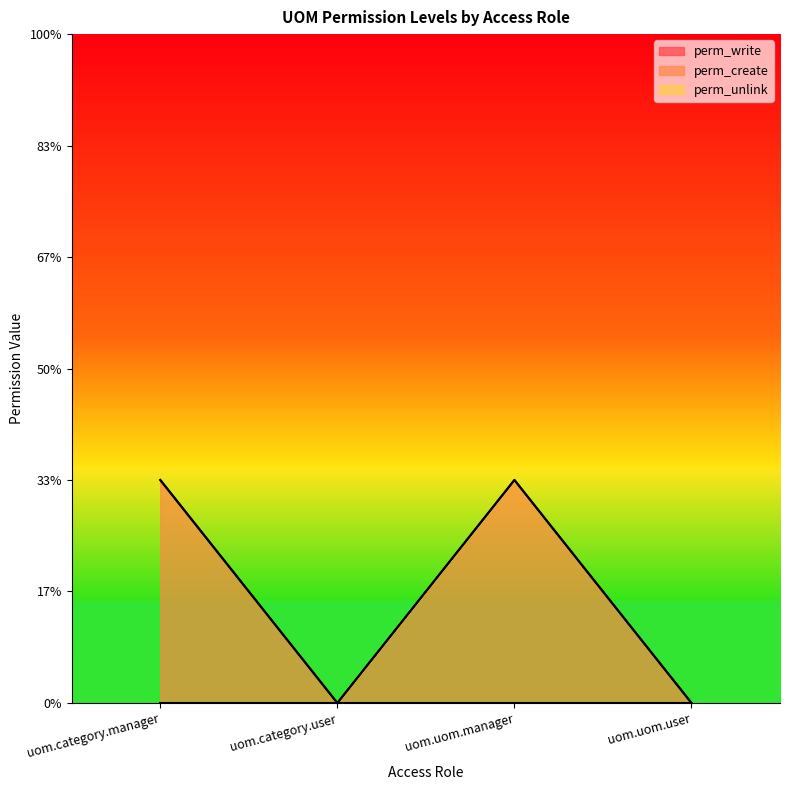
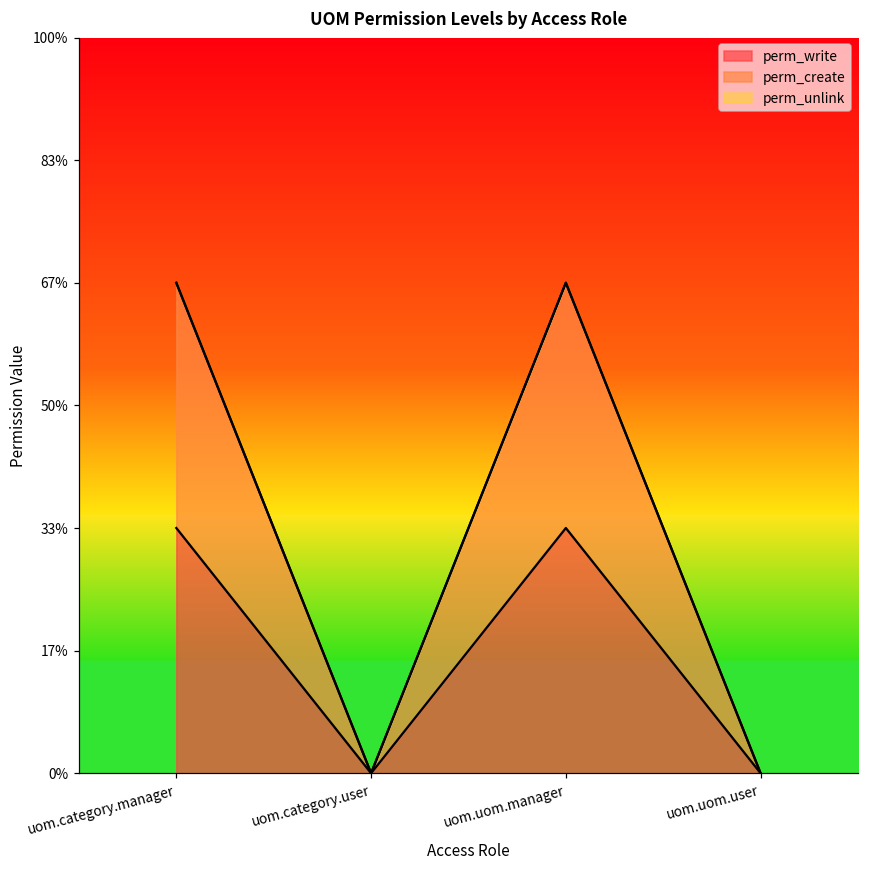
perm_write, uom.category.manager: 0% -> 33%
perm_write, uom.uom.manager: 0% -> 33%
